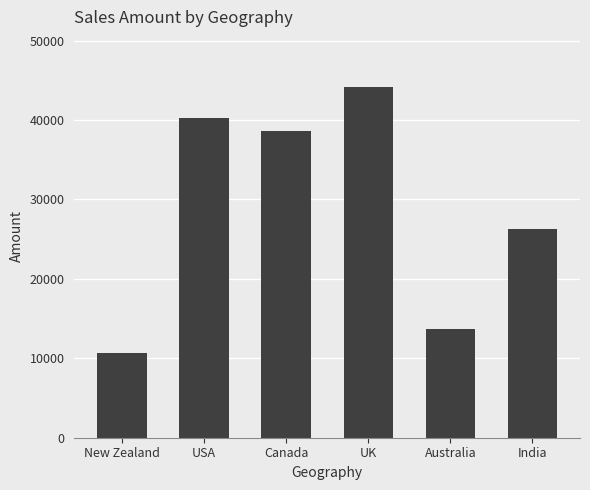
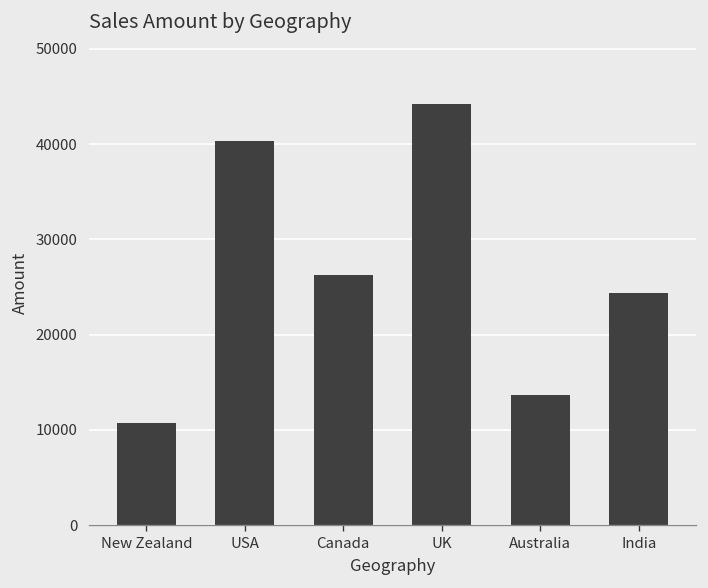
Canada: 39000 -> 26000
India: 26000 -> 24000
